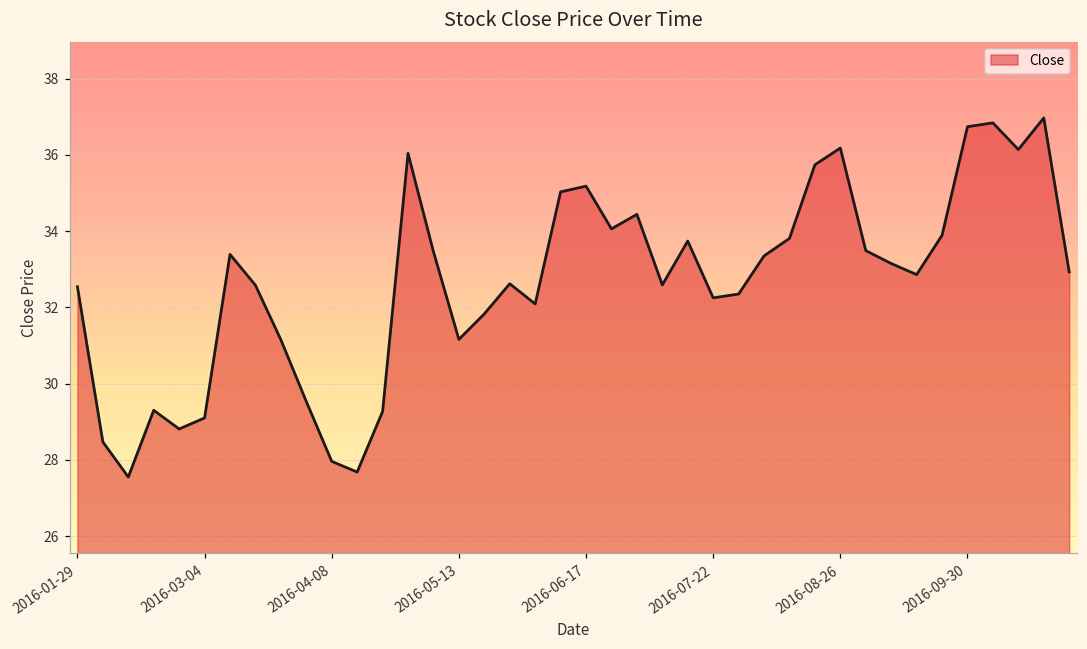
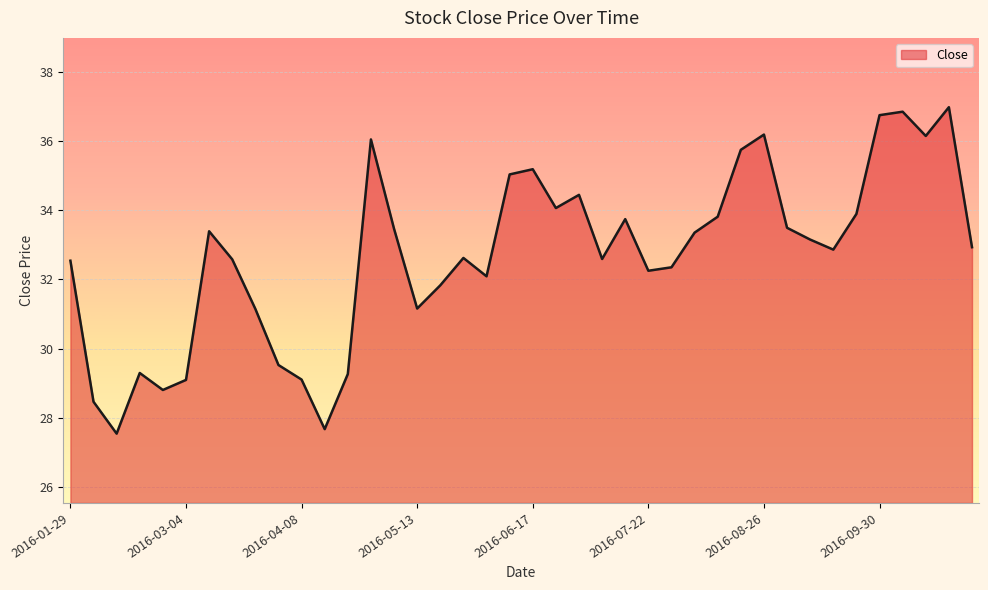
2016-04-08: 28.0 -> 29.1
